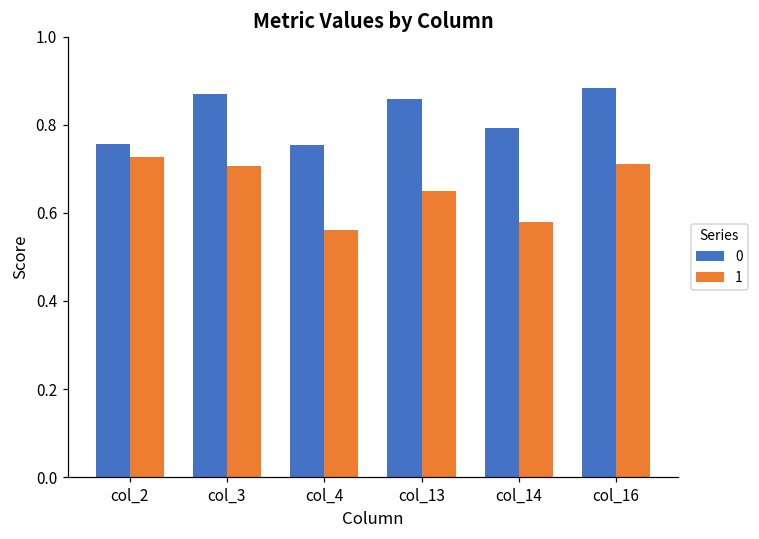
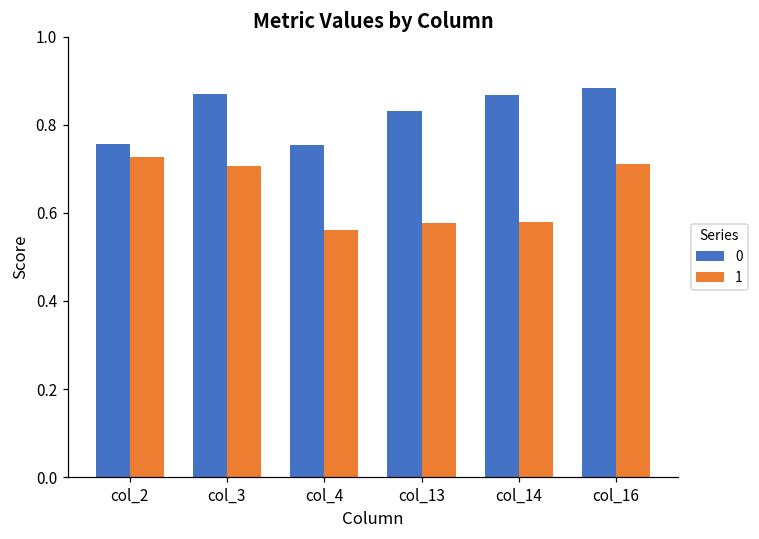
0, col_13: 0.86 -> 0.83
1, col_13: 0.65 -> 0.58
0, col_14: 0.79 -> 0.87
